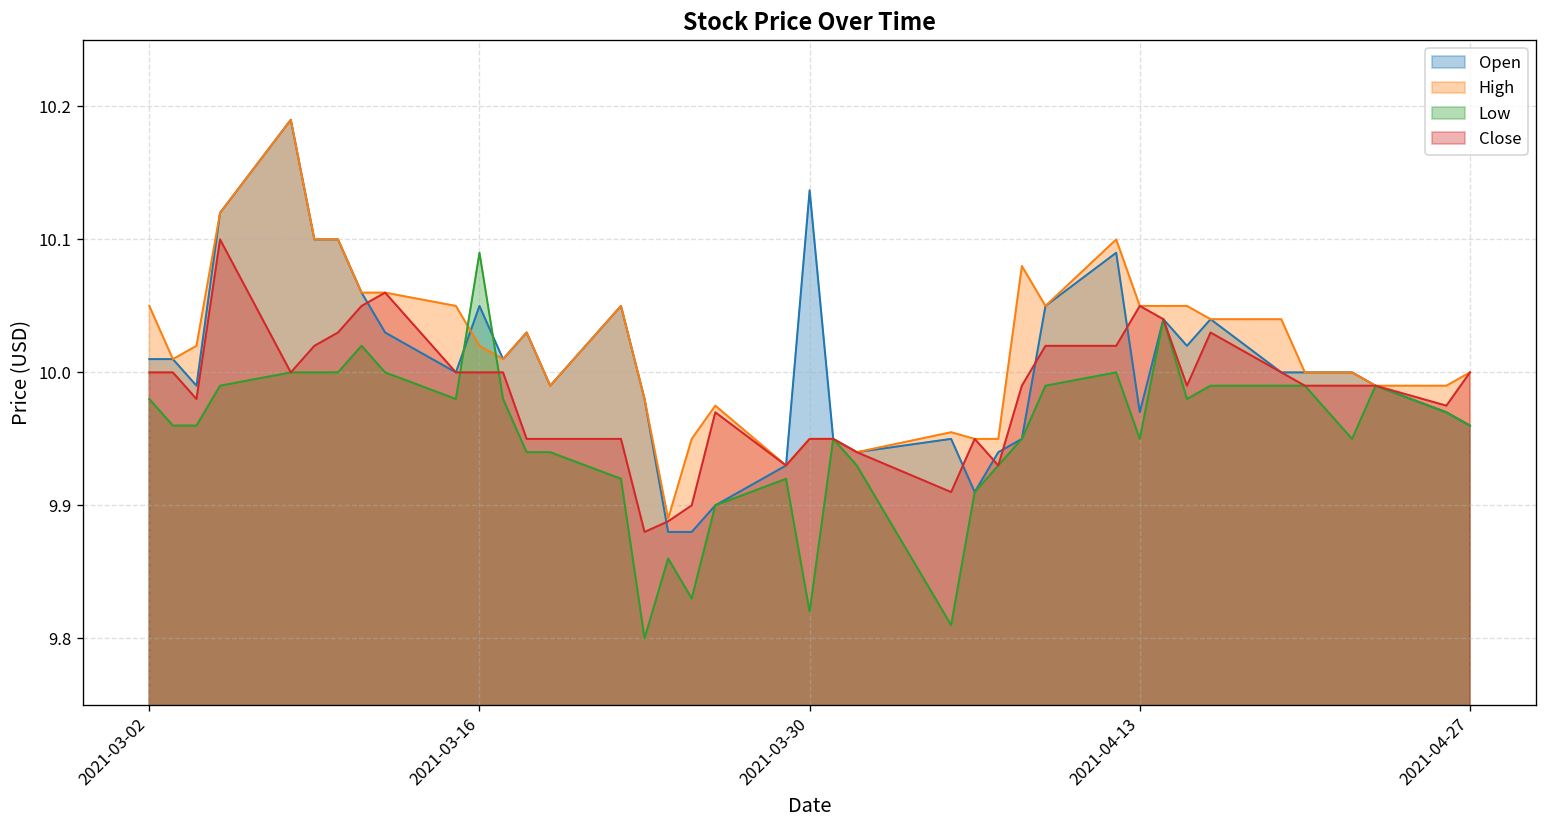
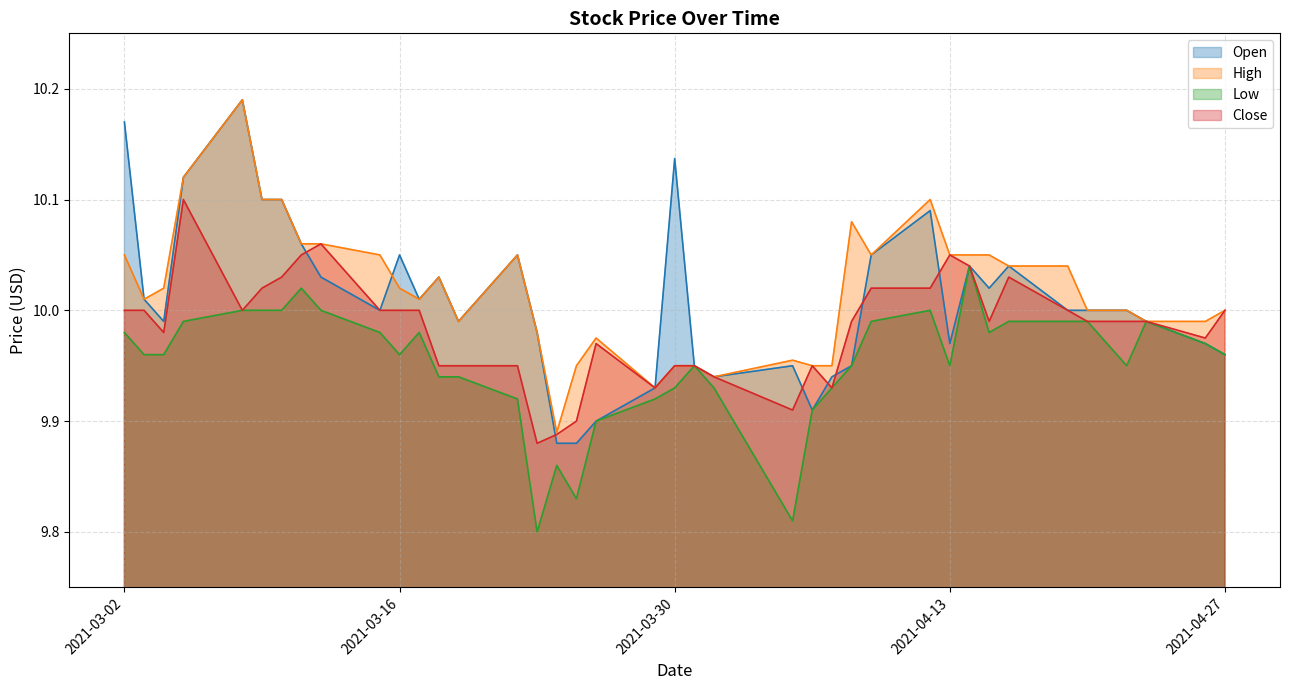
Open, 2021-03-02: 10.01 -> 10.17
Low, 2021-03-16: 10.09 -> 9.96
Low, 2021-03-30: 9.82 -> 9.93
